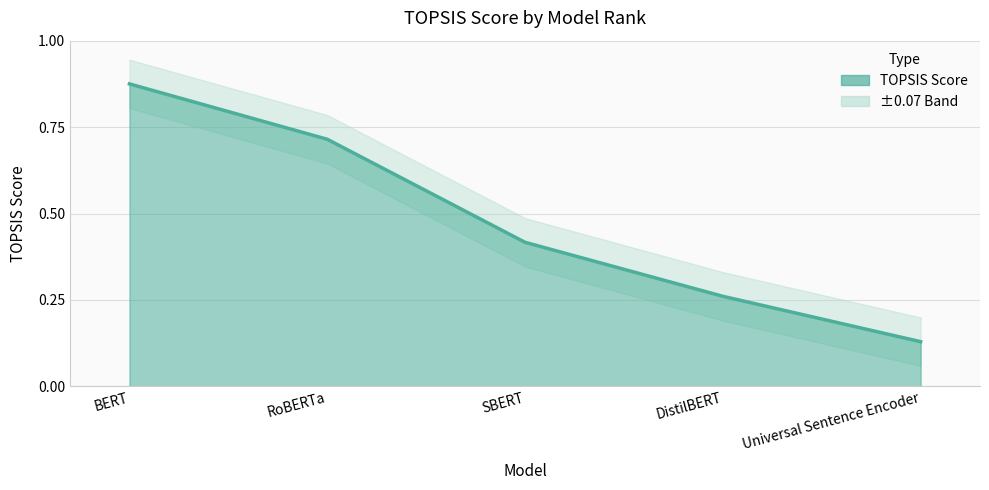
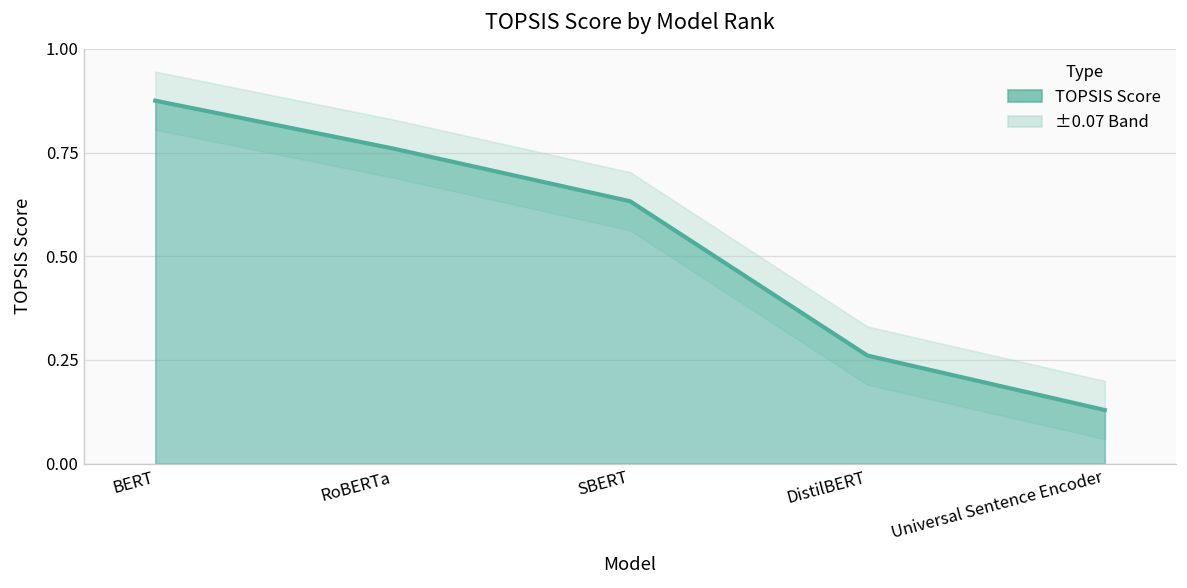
TOPSIS Score, RoBERTa: 0.71 -> 0.76
TOPSIS Score, SBERT: 0.42 -> 0.63
